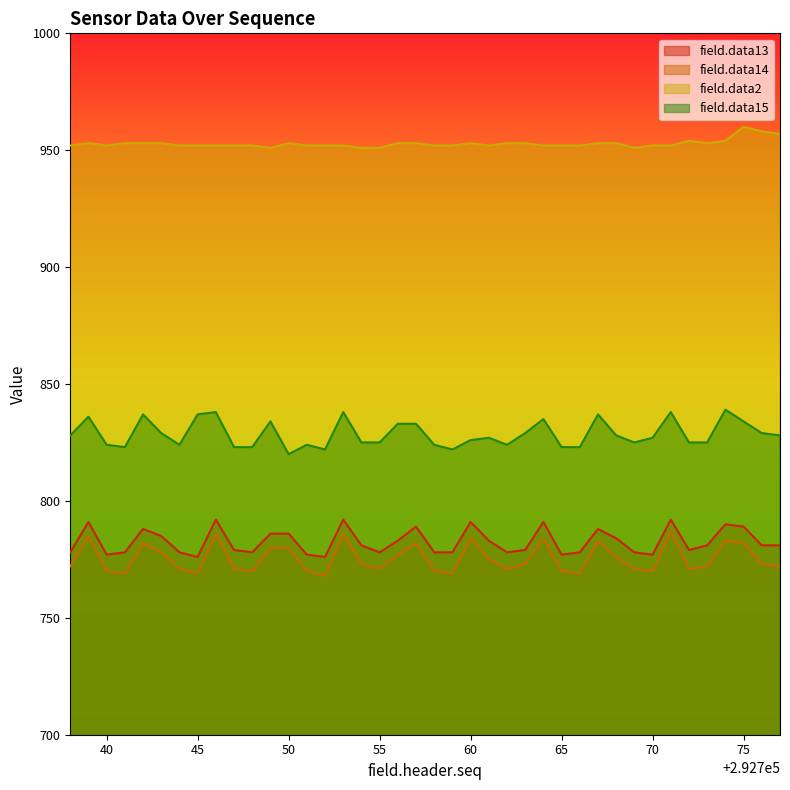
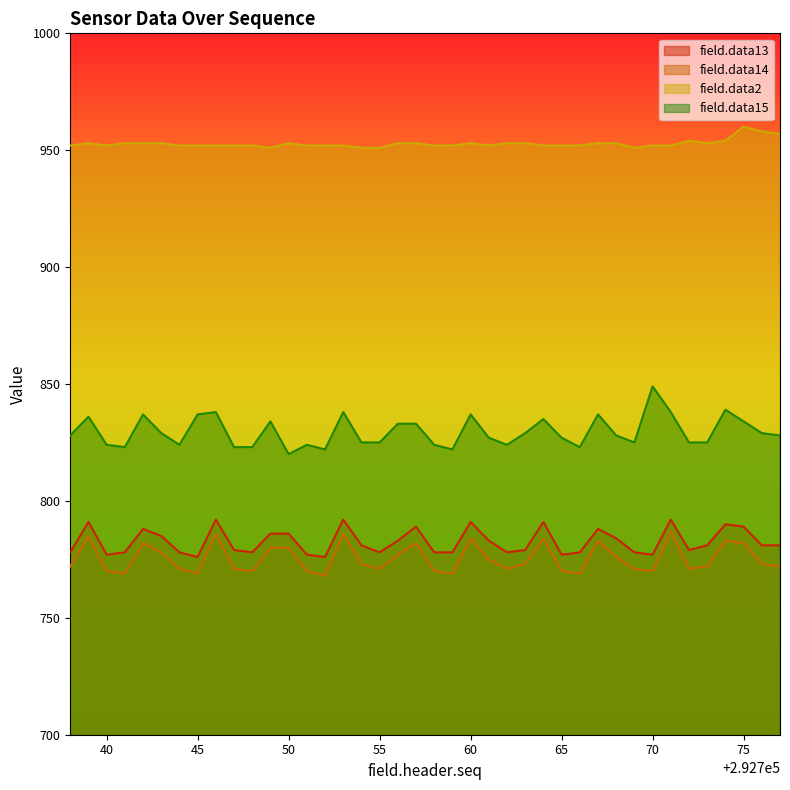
field.data15, 60: 826 -> 837
field.data15, 65: 823 -> 827
field.data15, 70: 827 -> 849
